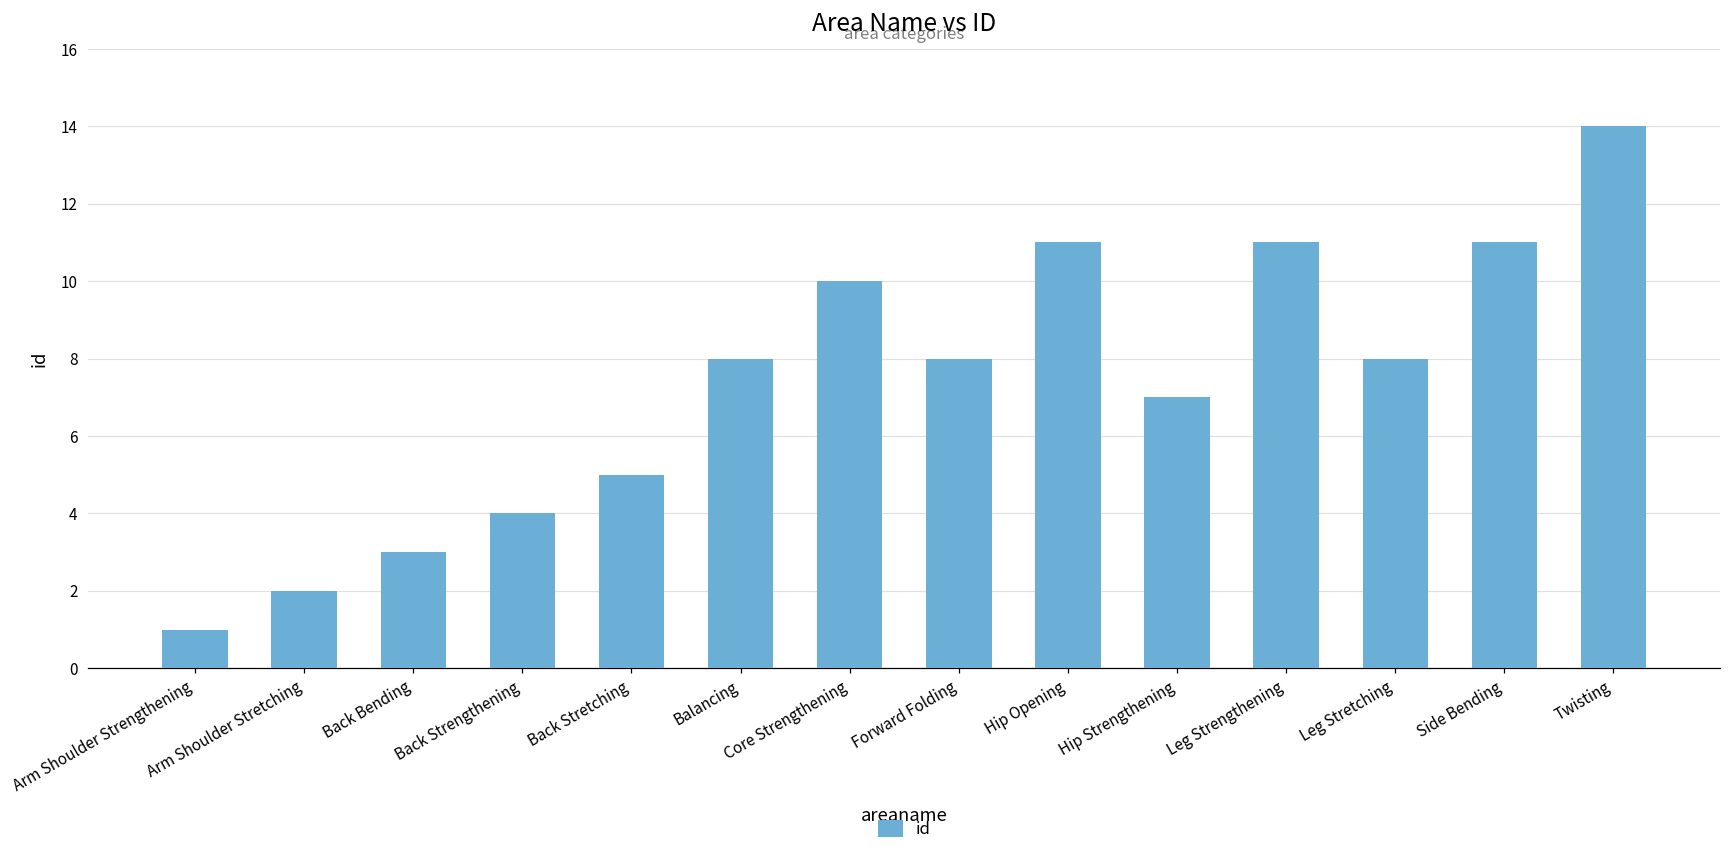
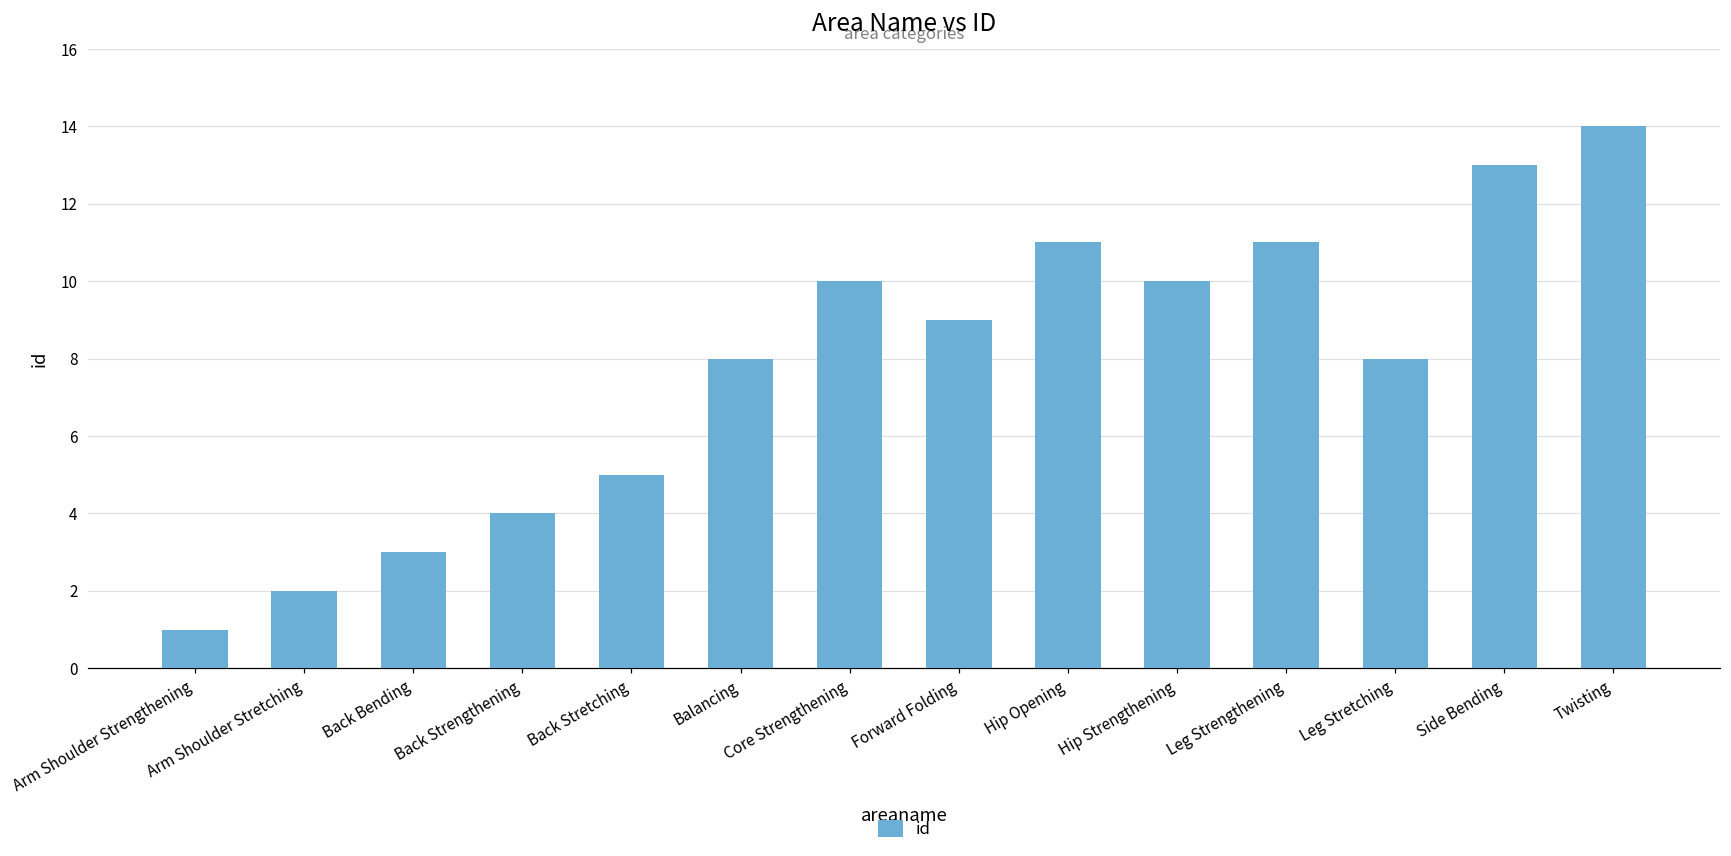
Forward Folding: 8 -> 9
Hip Strengthening: 7 -> 10
Side Bending: 11 -> 13
